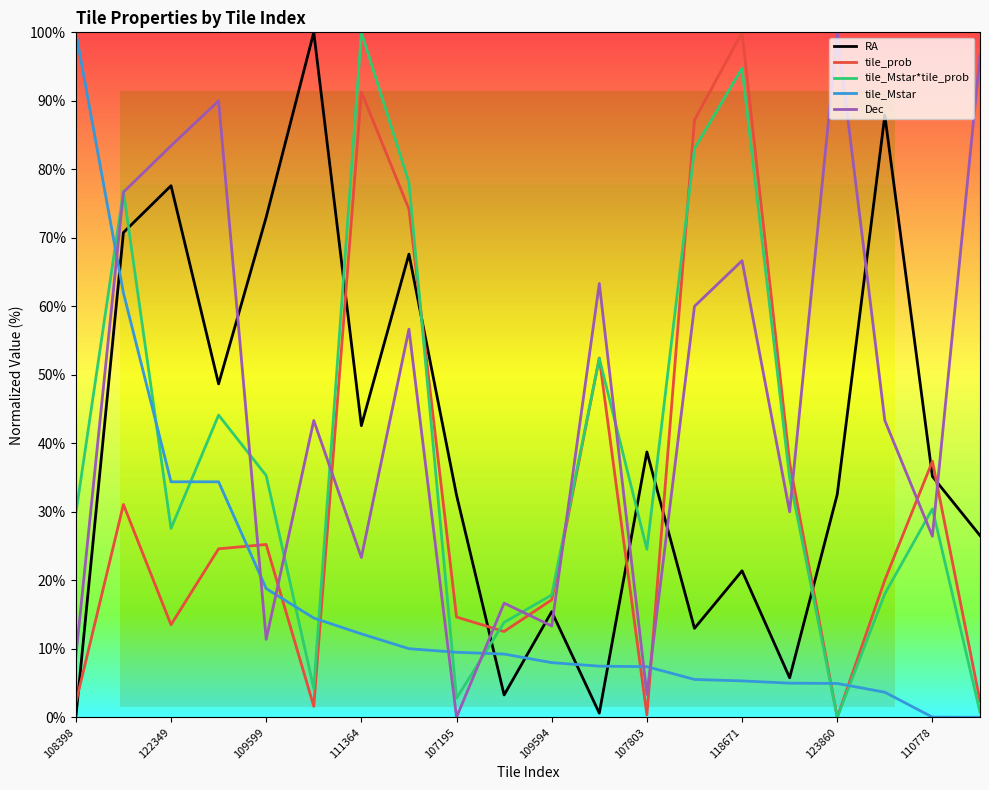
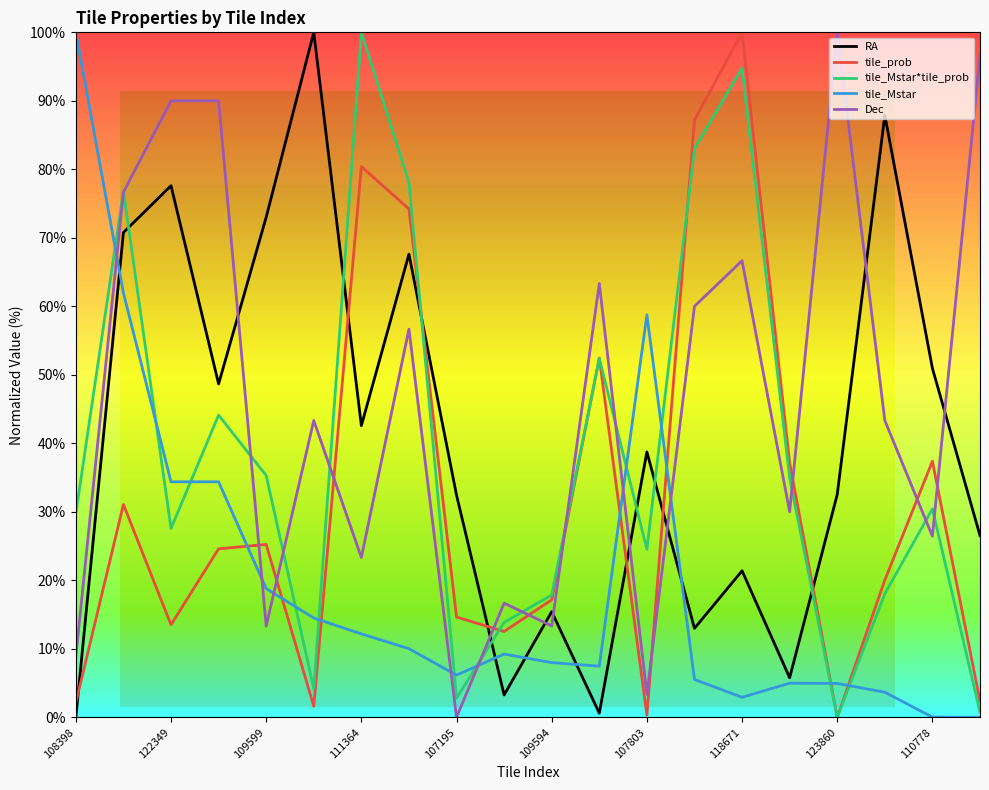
Dec, 122349: 83% -> 90%
Dec, 109599: 11% -> 13%
tile_prob, 111364: 91% -> 80%
tile_Mstar, 107195: 9% -> 6%
tile_Mstar, 107803: 7% -> 59%
tile_Mstar, 118671: 5% -> 3%
RA, 110778: 35% -> 51%
